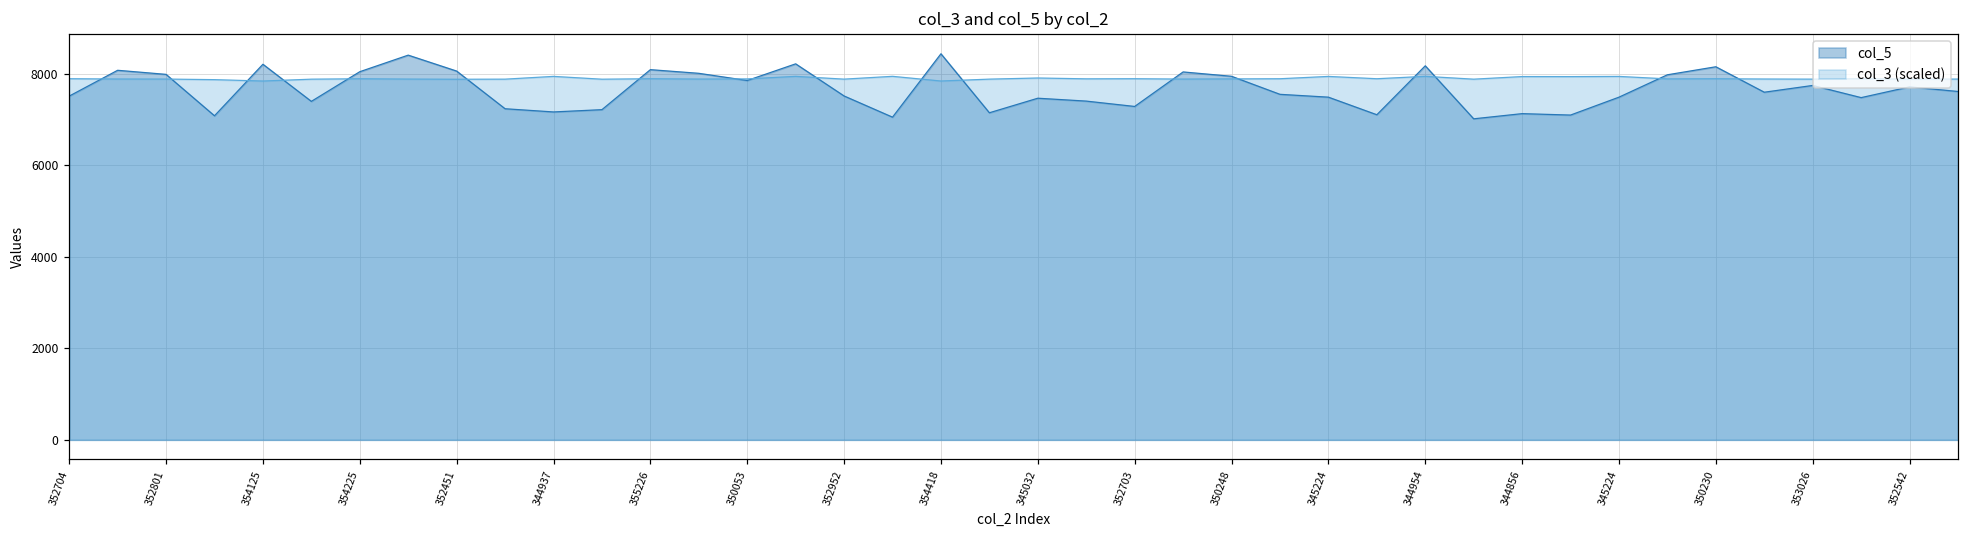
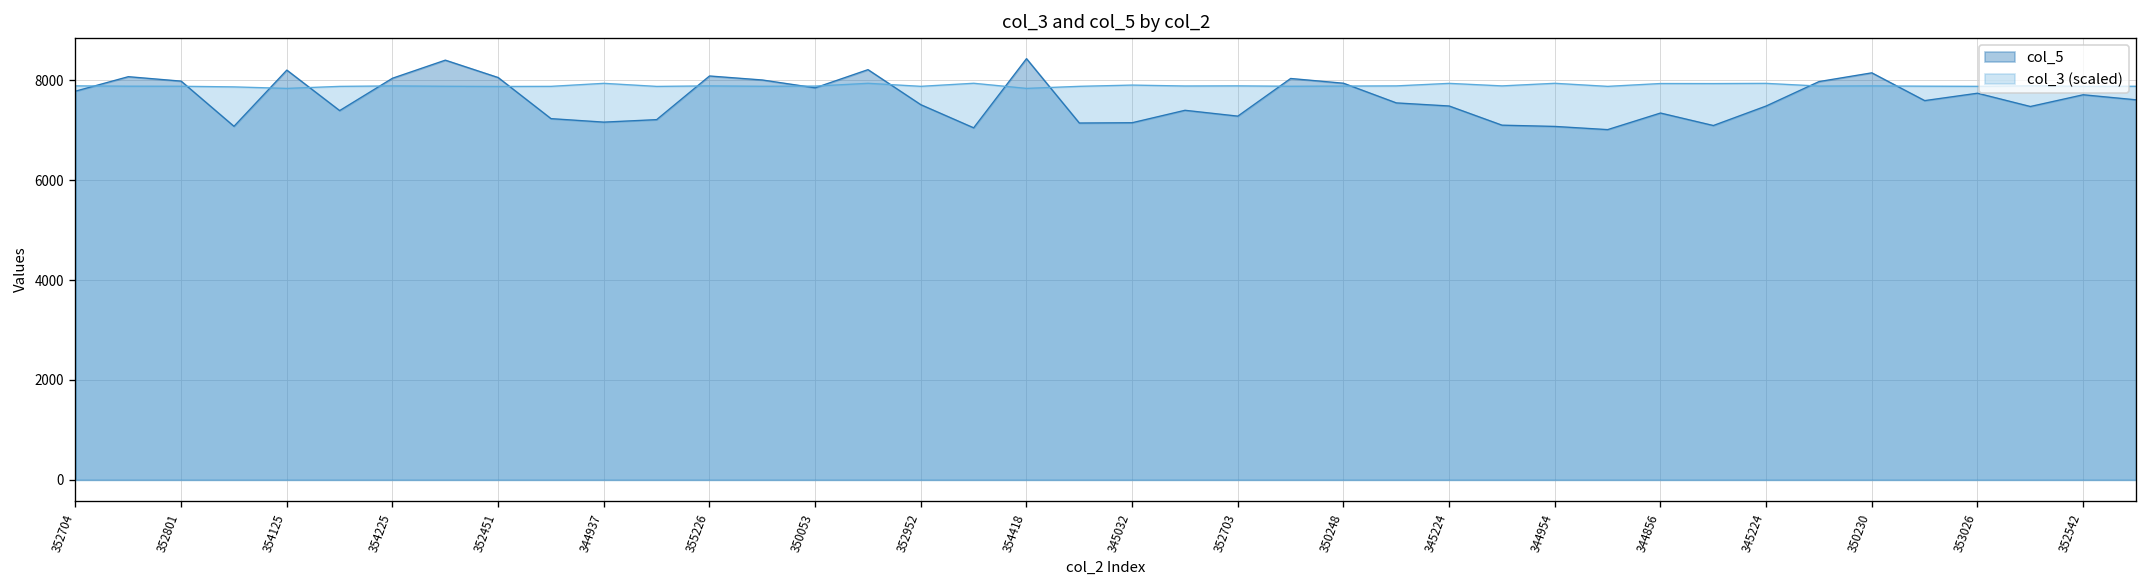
col_5, 352704: 7500 -> 7800
col_5, 345032: 7500 -> 7200
col_5, 344954: 8200 -> 7100
col_5, 344856: 7100 -> 7300
